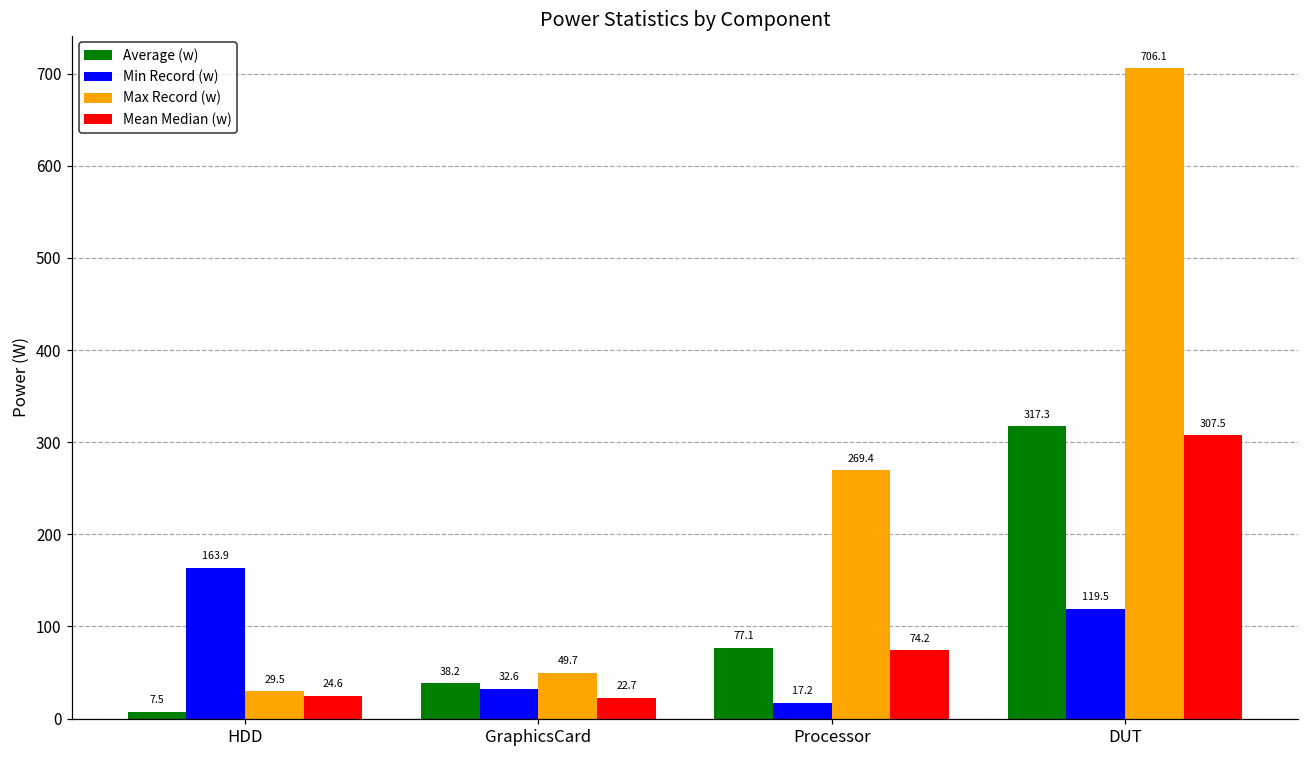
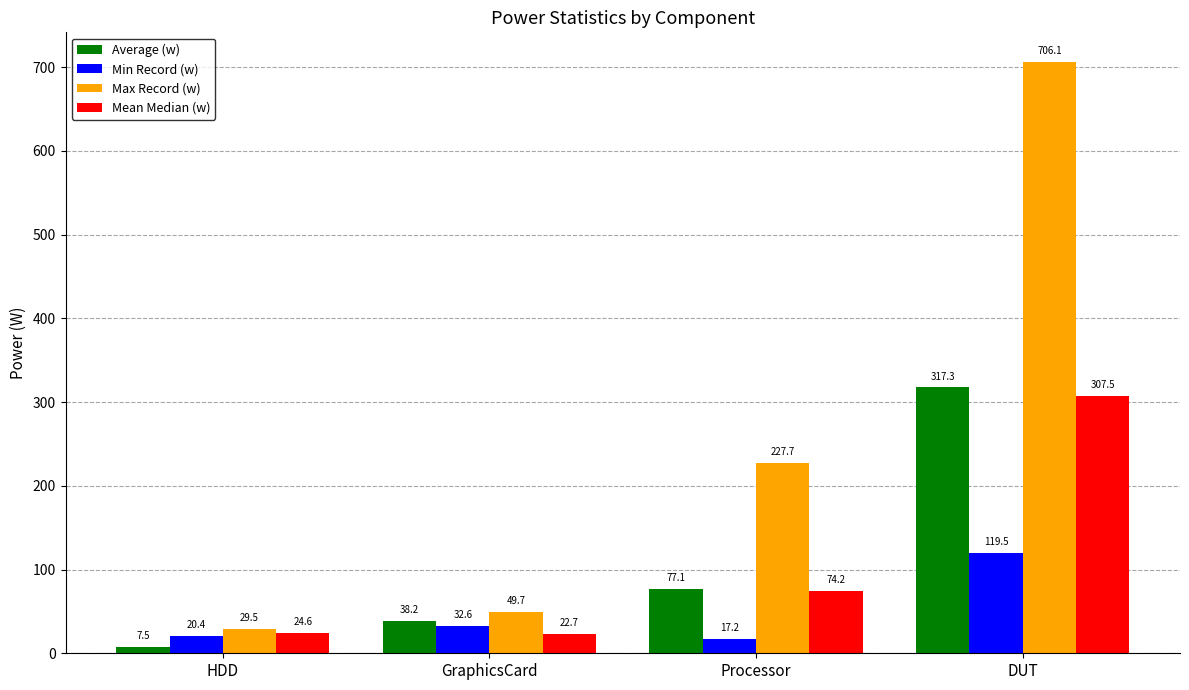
Min Record (w), HDD: 163.9 -> 20.4
Max Record (w), Processor: 269.4 -> 227.7
